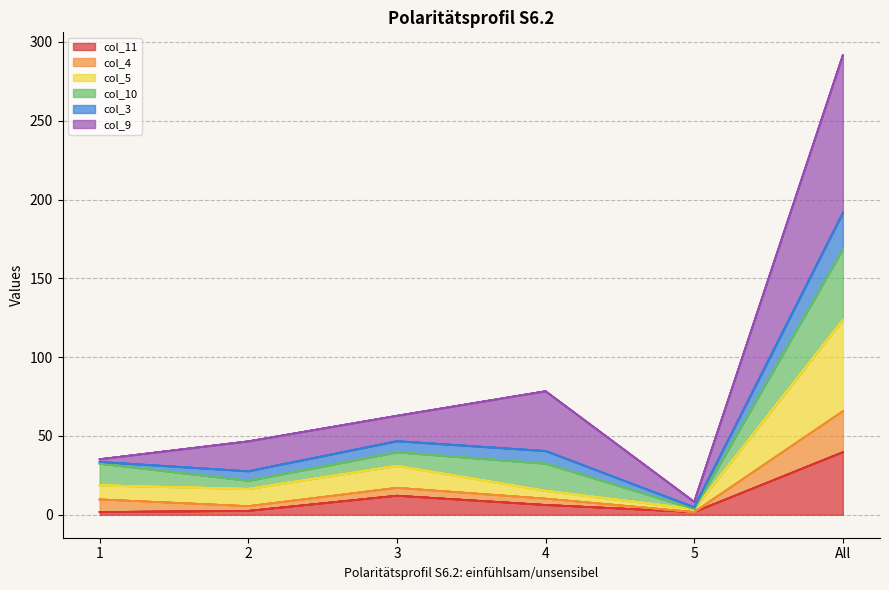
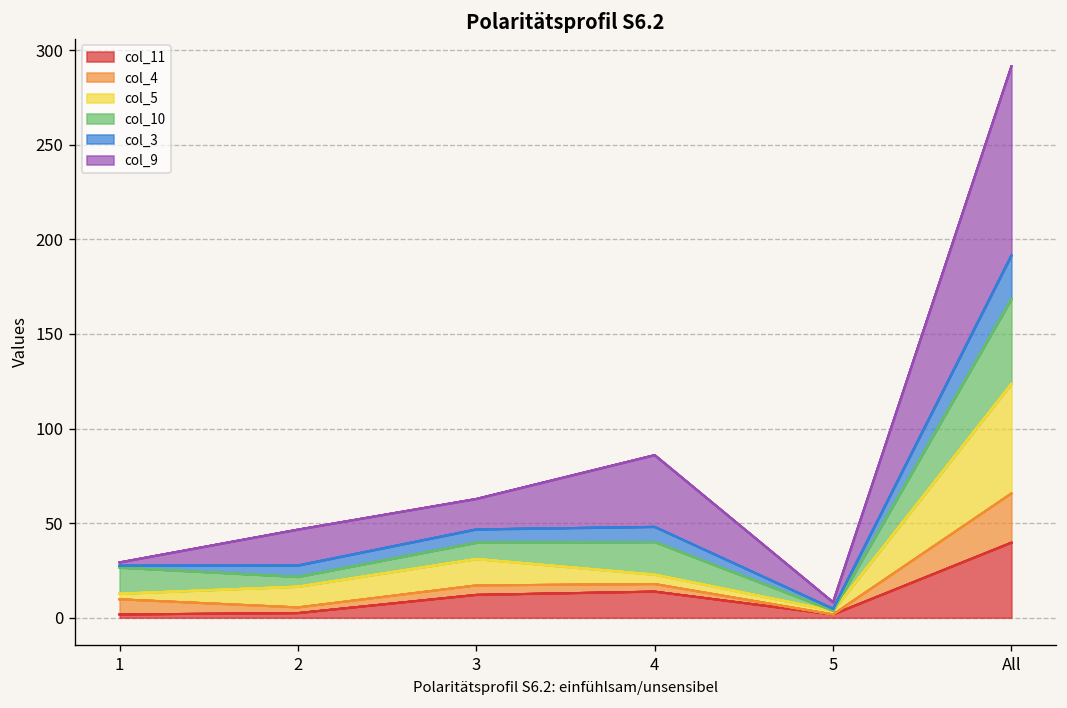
col_5, 1: 9 -> 3
col_11, 4: 6 -> 14
